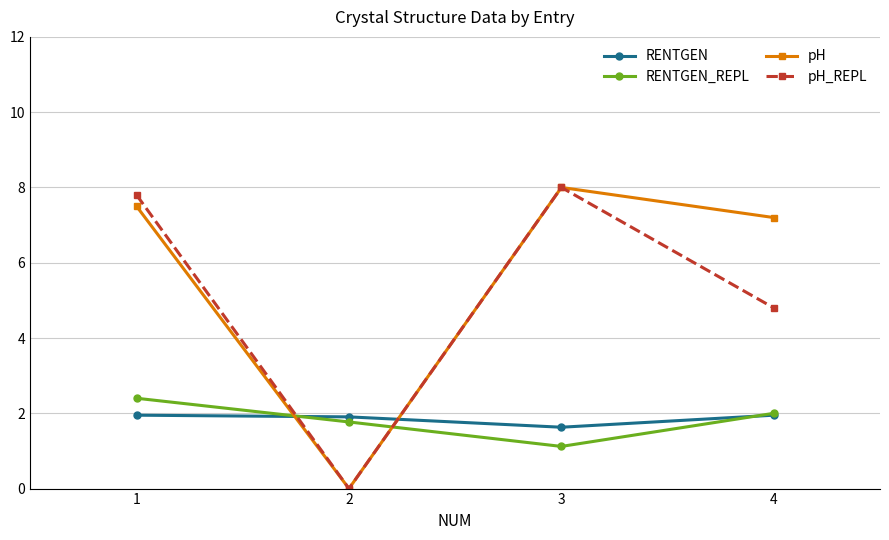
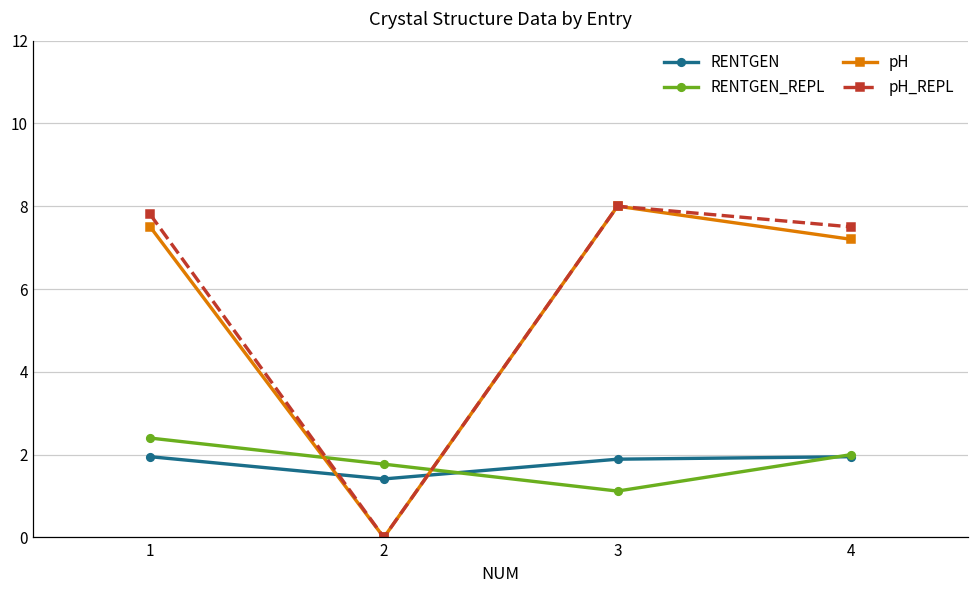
RENTGEN, 2: 1.9 -> 1.4
RENTGEN, 3: 1.6 -> 1.9
pH_REPL, 4: 4.8 -> 7.5
